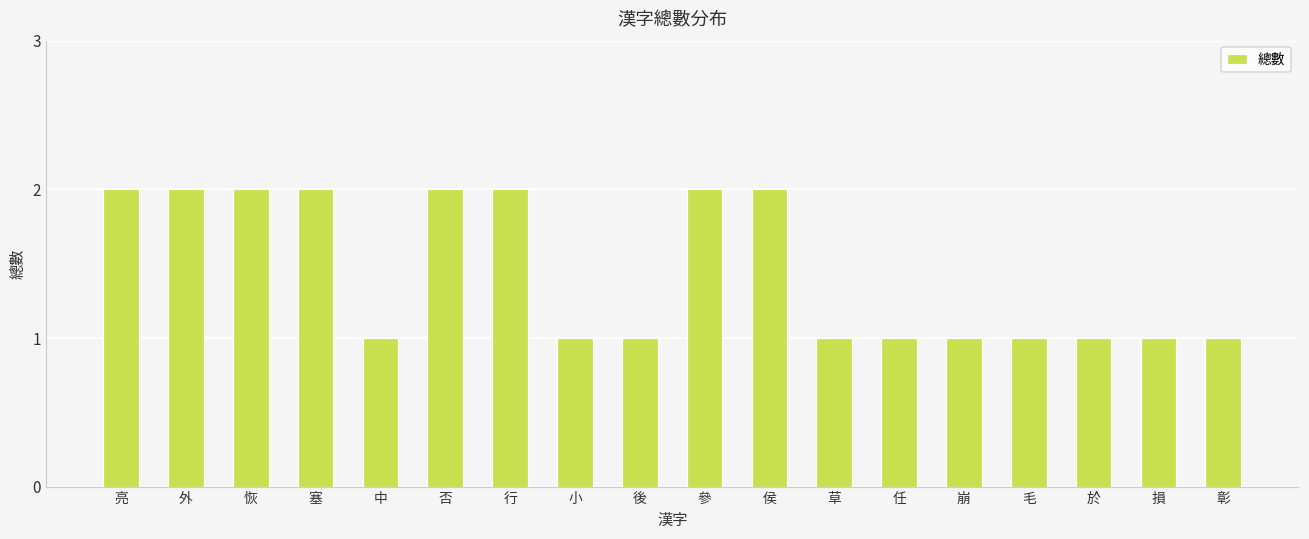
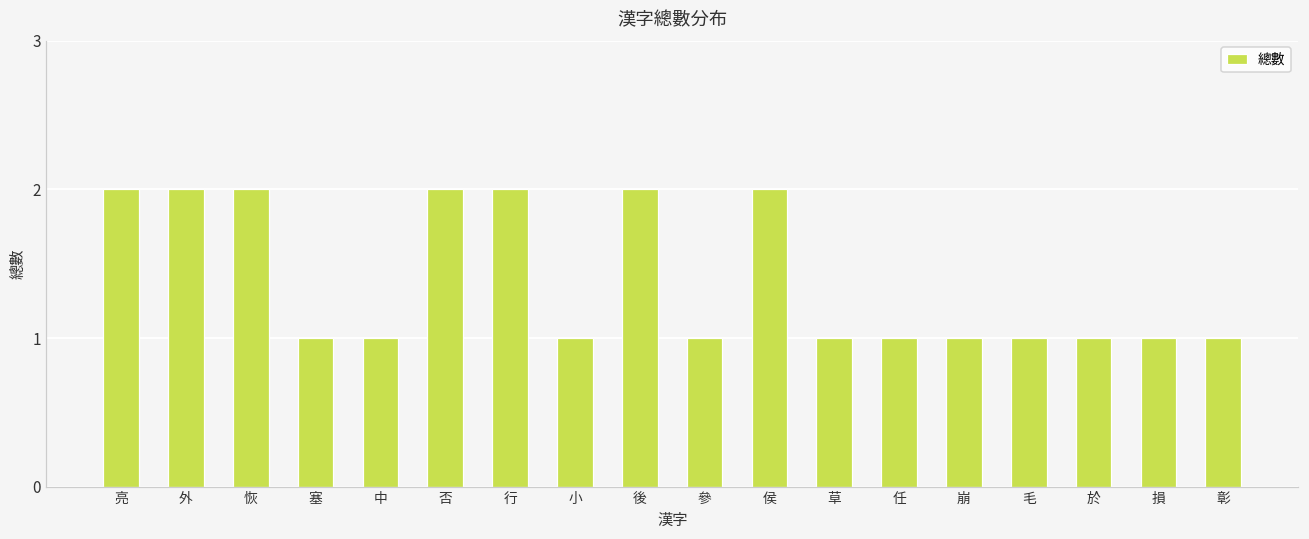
塞: 2 -> 1
後: 1 -> 2
參: 2 -> 1
